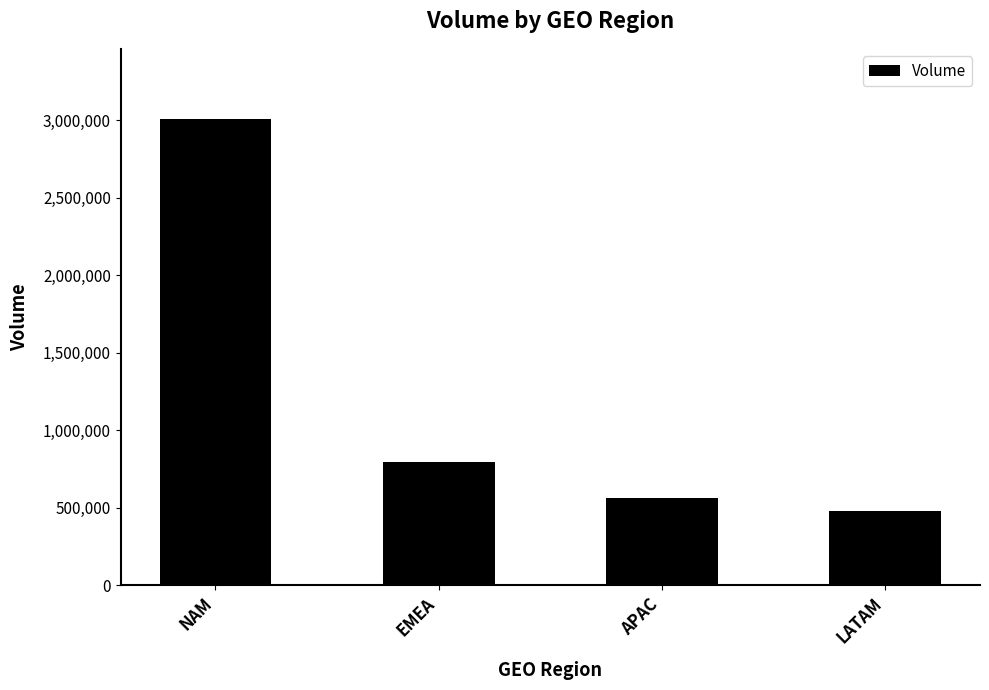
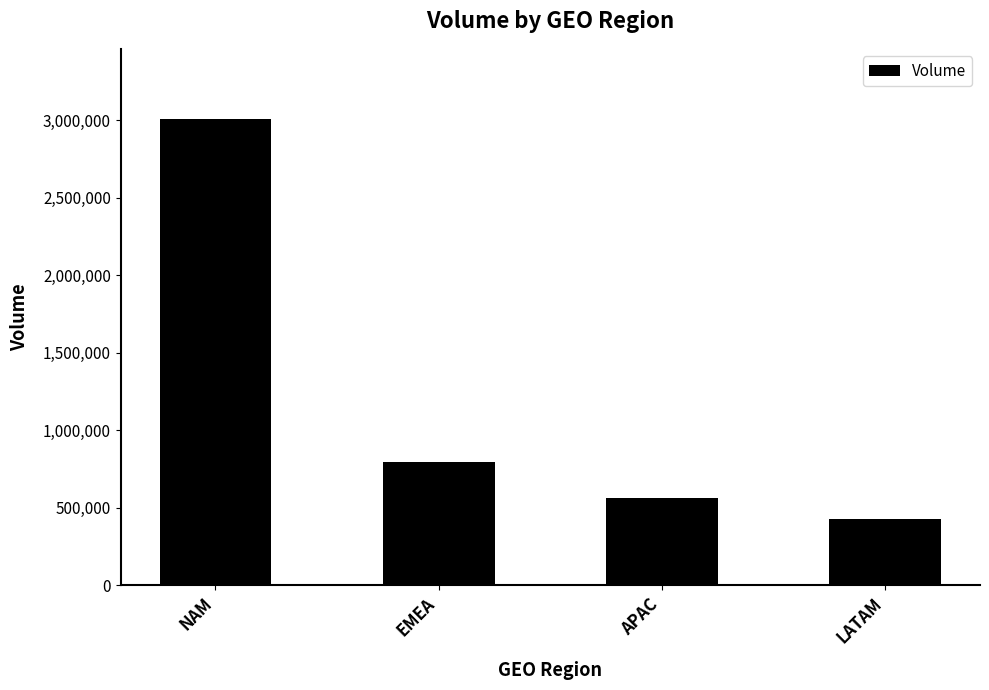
LATAM: 480,000 -> 430,000
